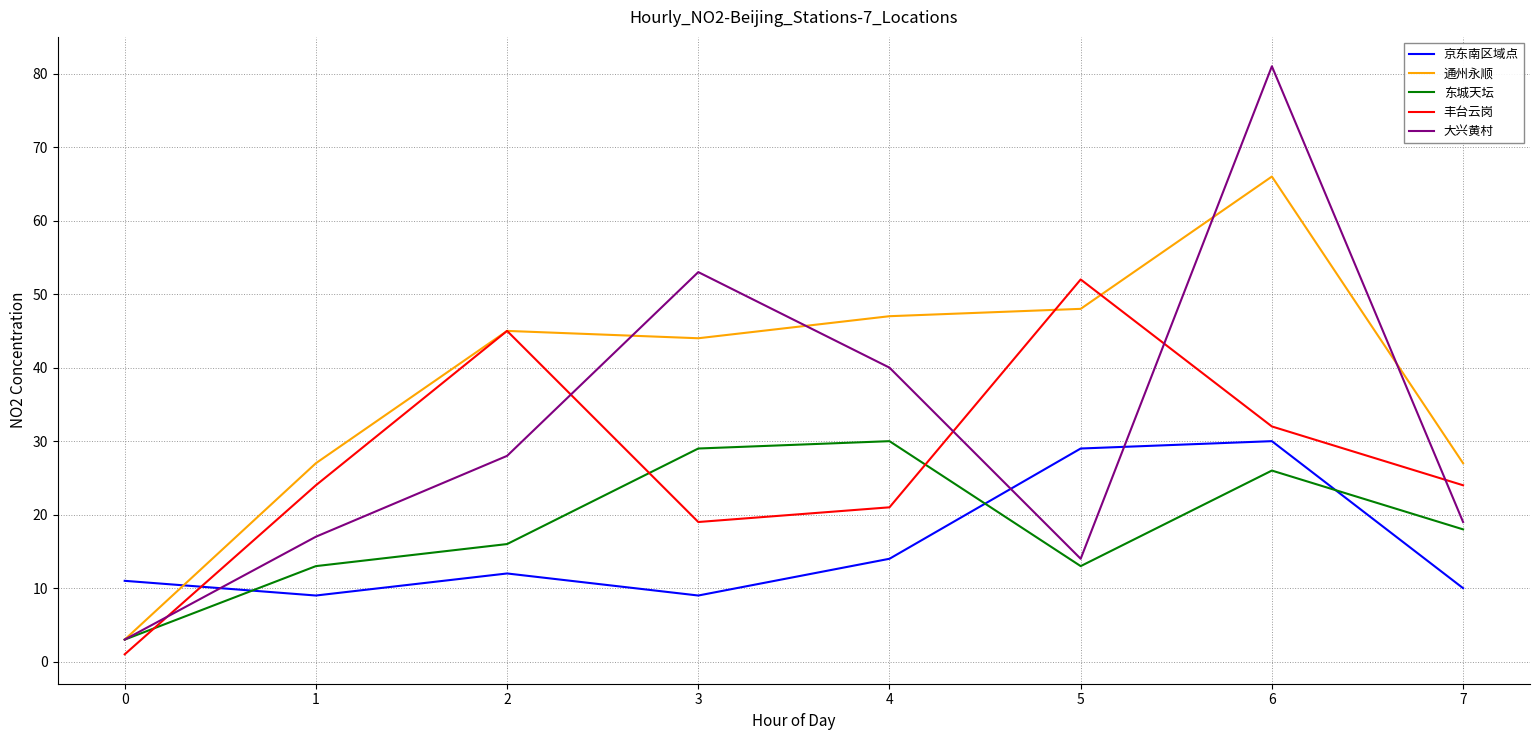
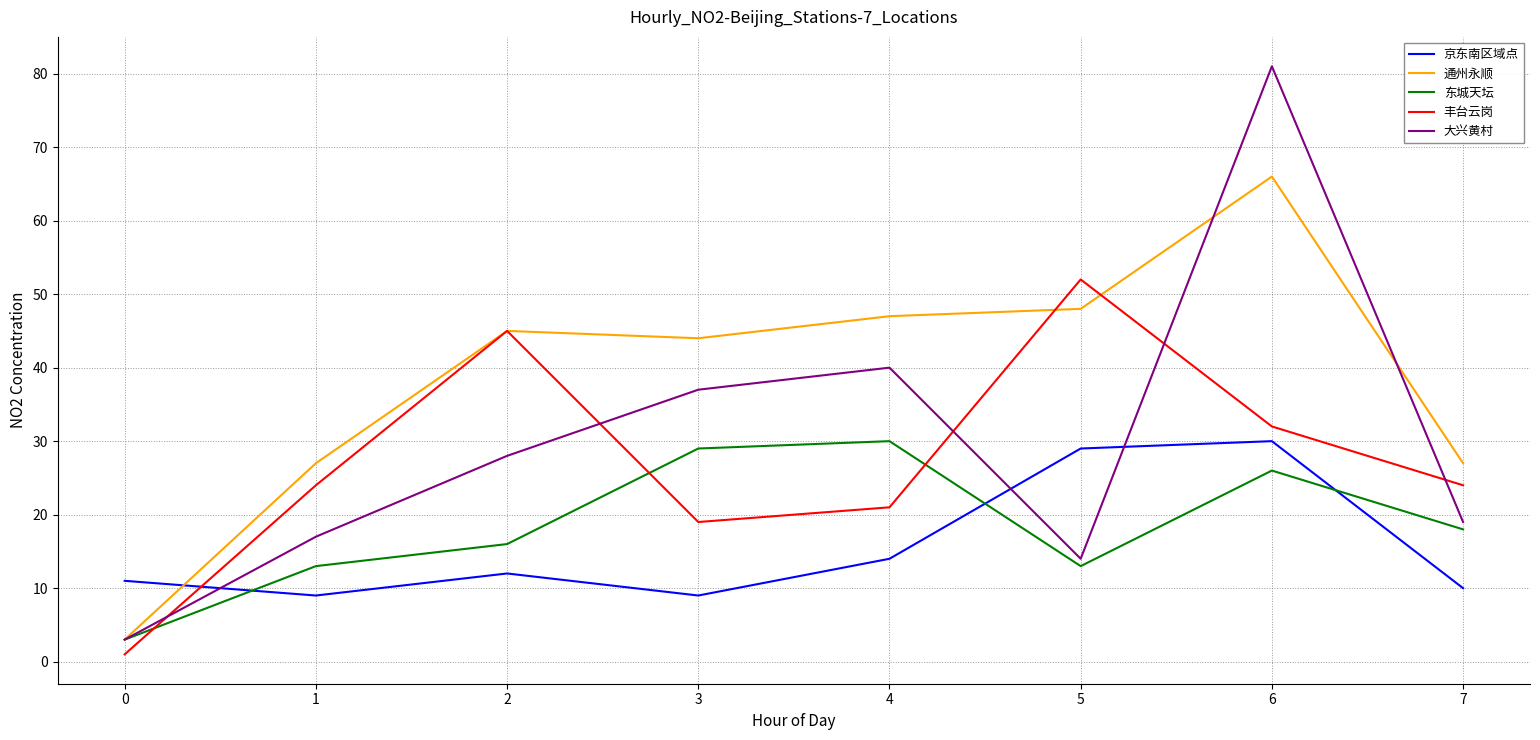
大兴黄村, 3: 53 -> 37
